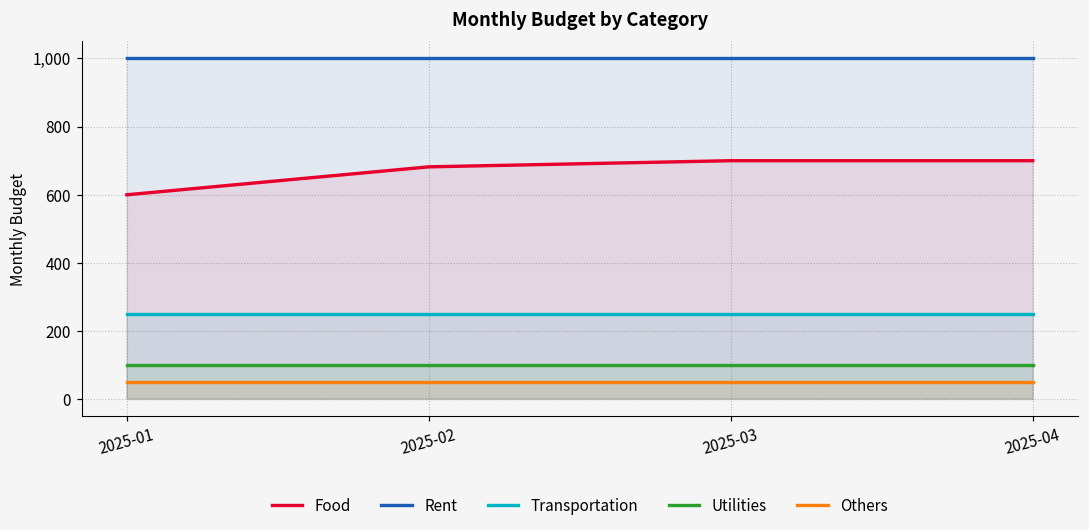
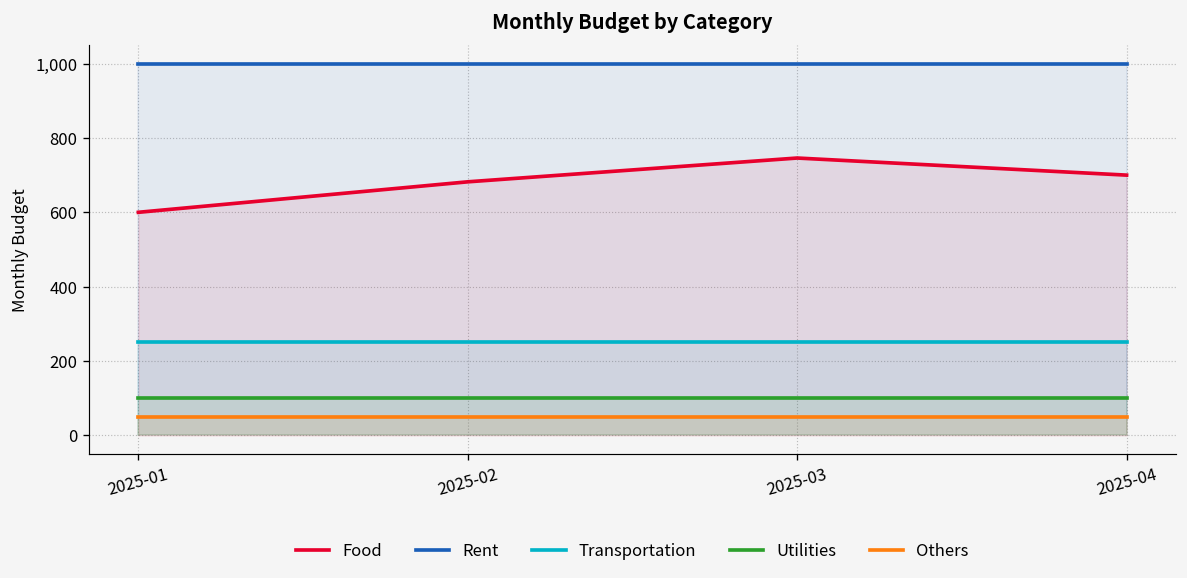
Food, 2025-03: 700 -> 750
